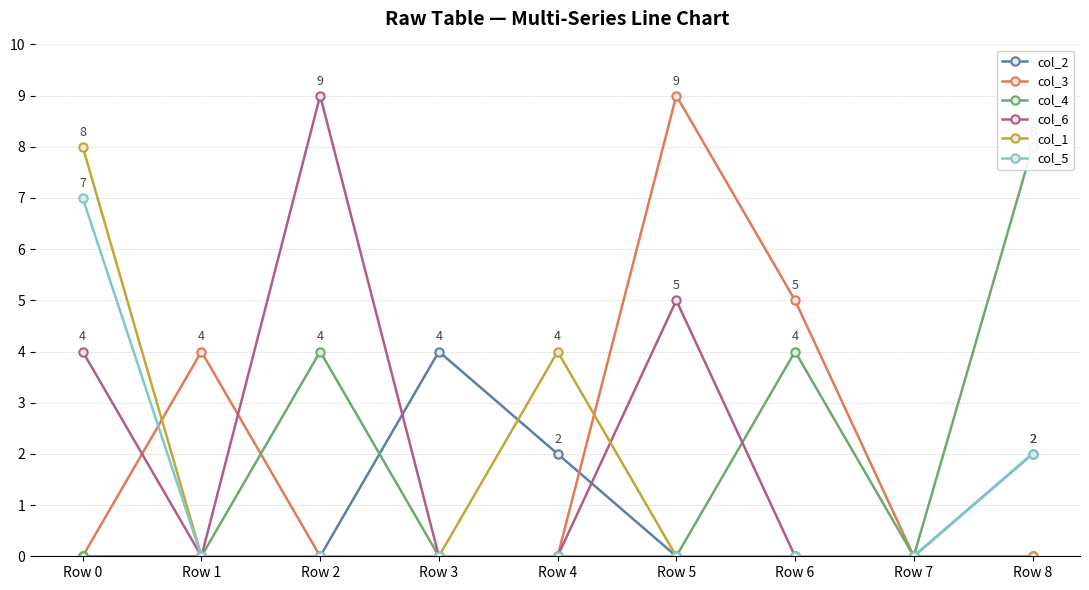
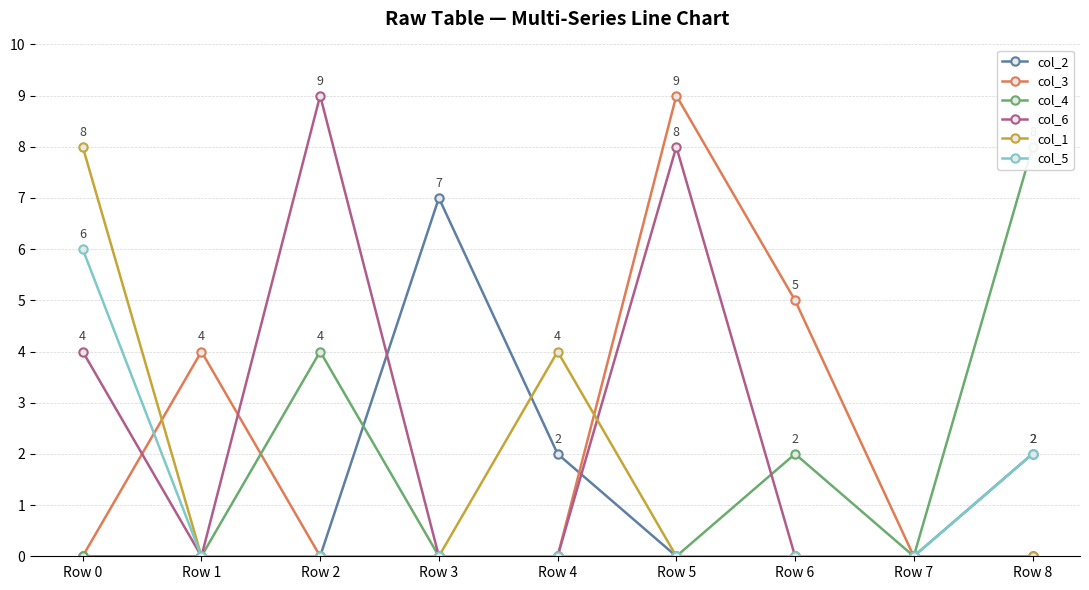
col_5, Row 0: 7 -> 6
col_2, Row 3: 4 -> 7
col_6, Row 5: 5 -> 8
col_4, Row 6: 4 -> 2
